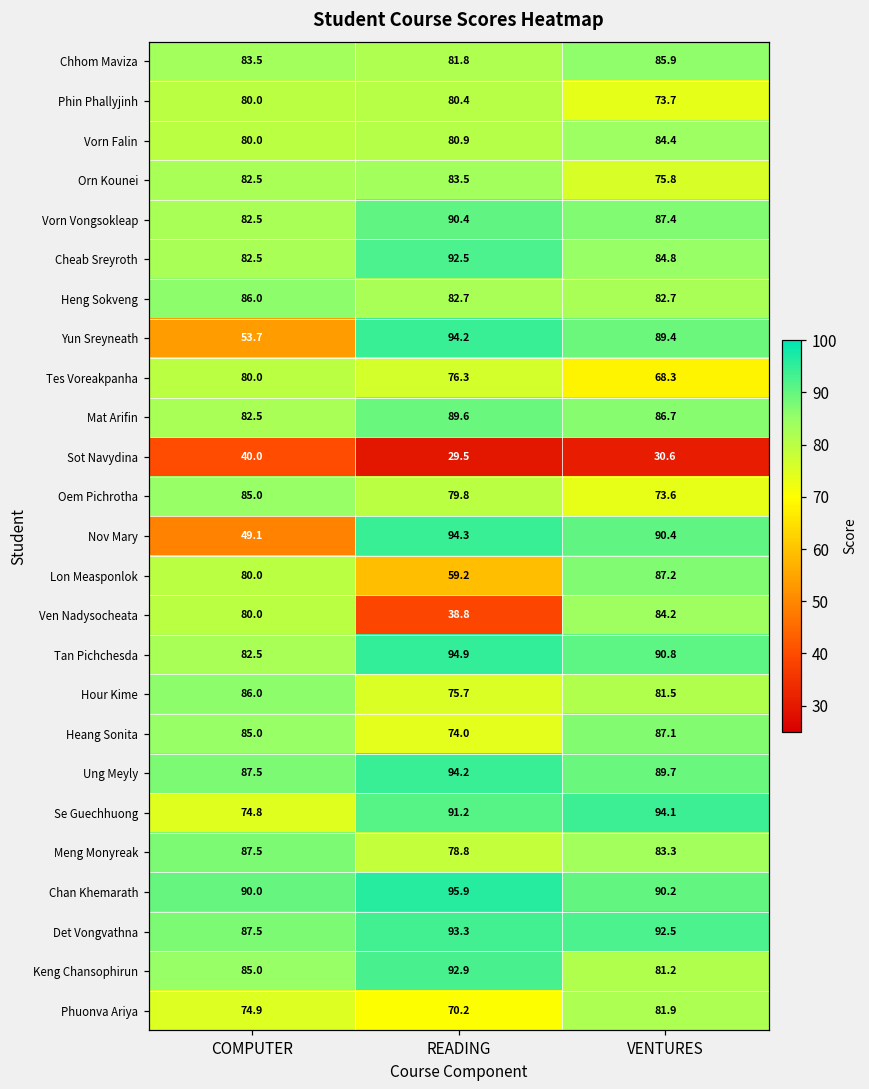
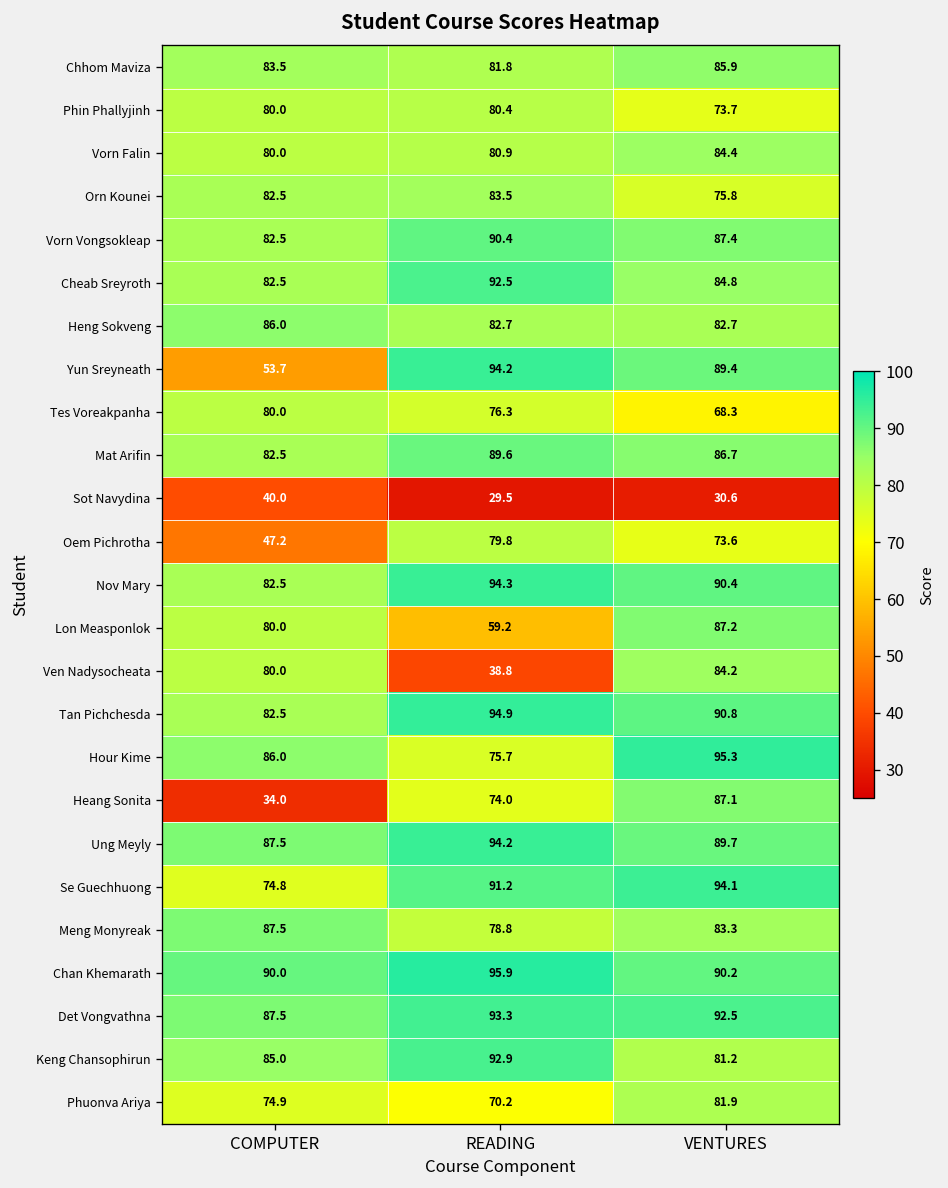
Oem Pichrotha, COMPUTER: 85.0 -> 47.2
Nov Mary, COMPUTER: 49.1 -> 82.5
Hour Kime, VENTURES: 81.5 -> 95.3
Heang Sonita, COMPUTER: 85.0 -> 34.0
